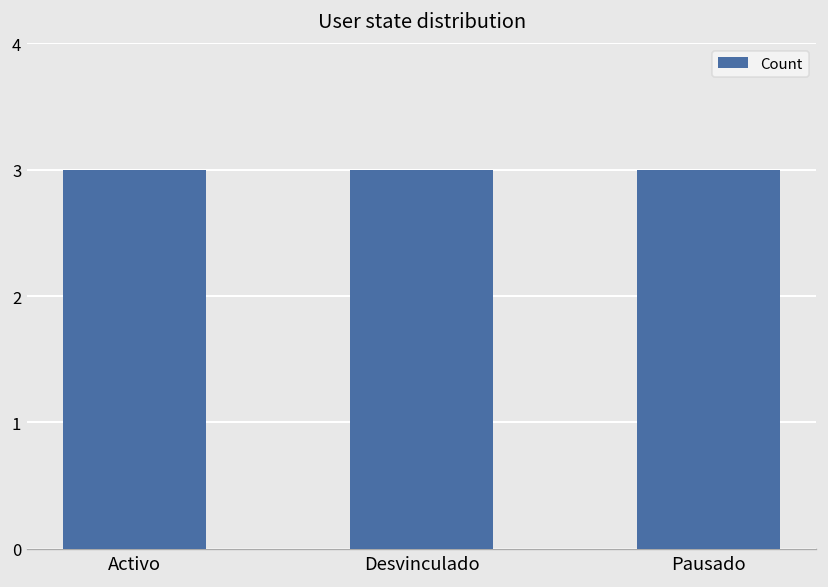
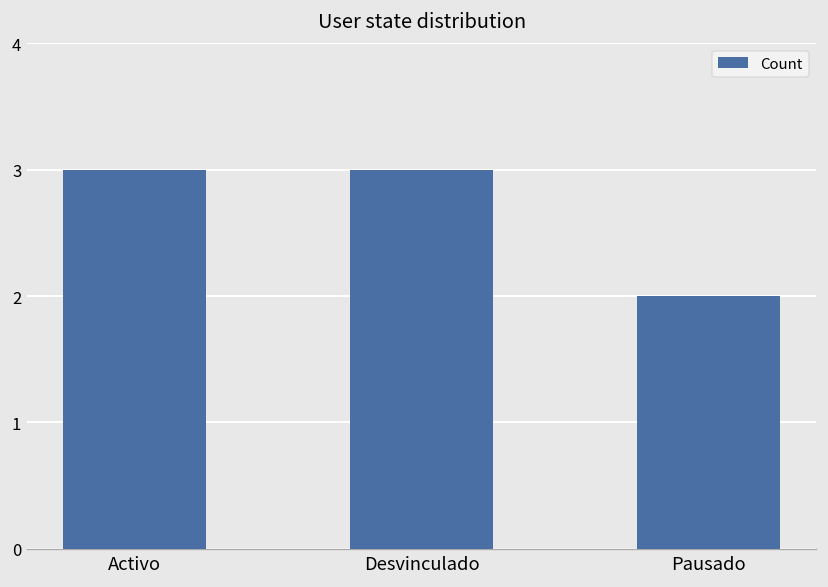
Pausado: 3 -> 2
